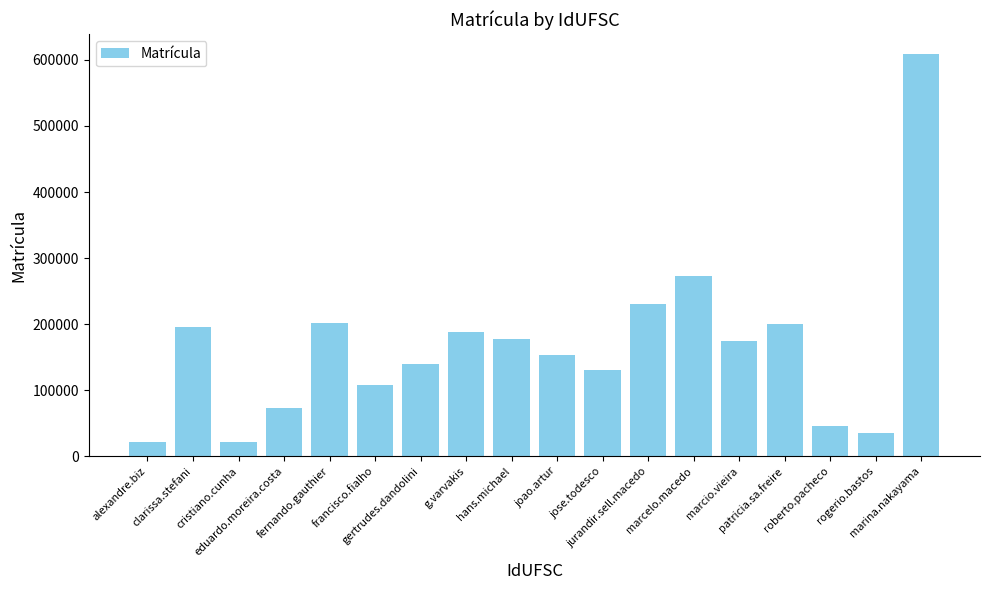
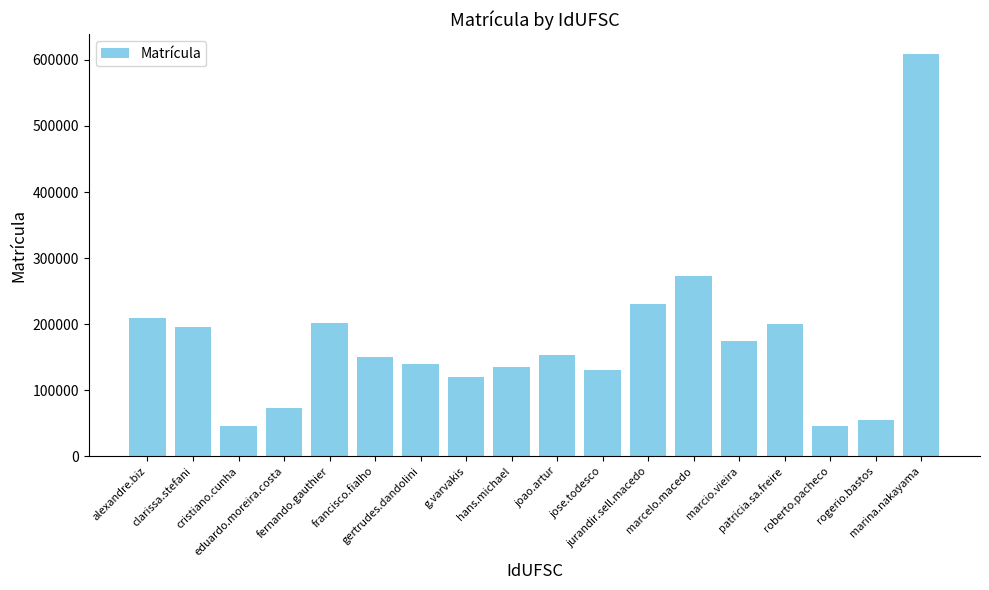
alexandre.biz: 20000 -> 210000
cristiano.cunha: 20000 -> 50000
francisco.fialho: 110000 -> 150000
g.varvakis: 190000 -> 120000
hans.michael: 180000 -> 140000
rogerio.bastos: 40000 -> 60000
